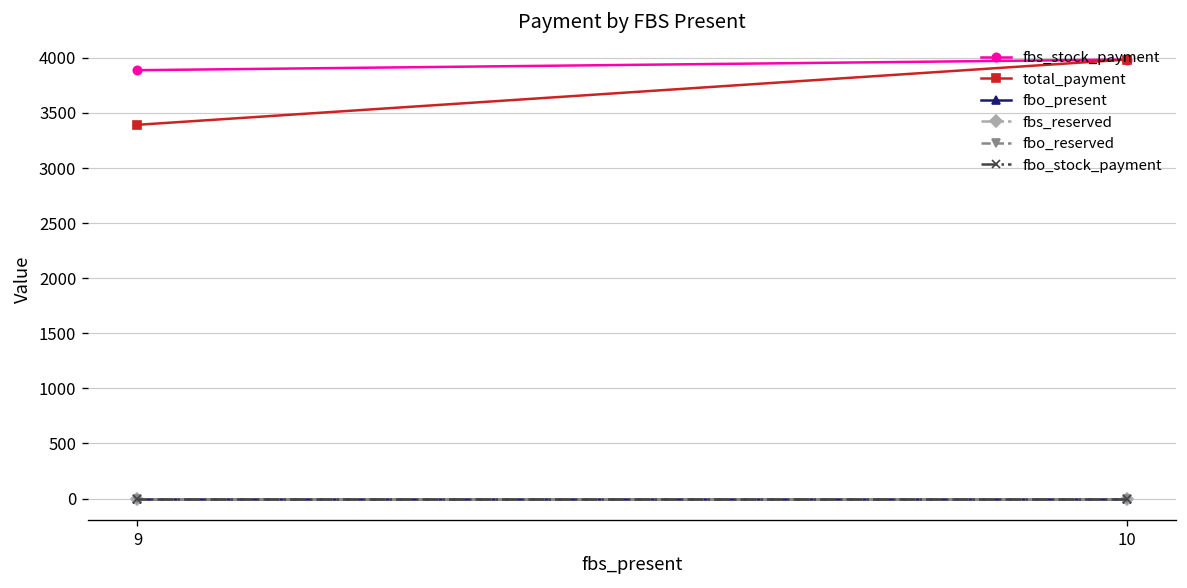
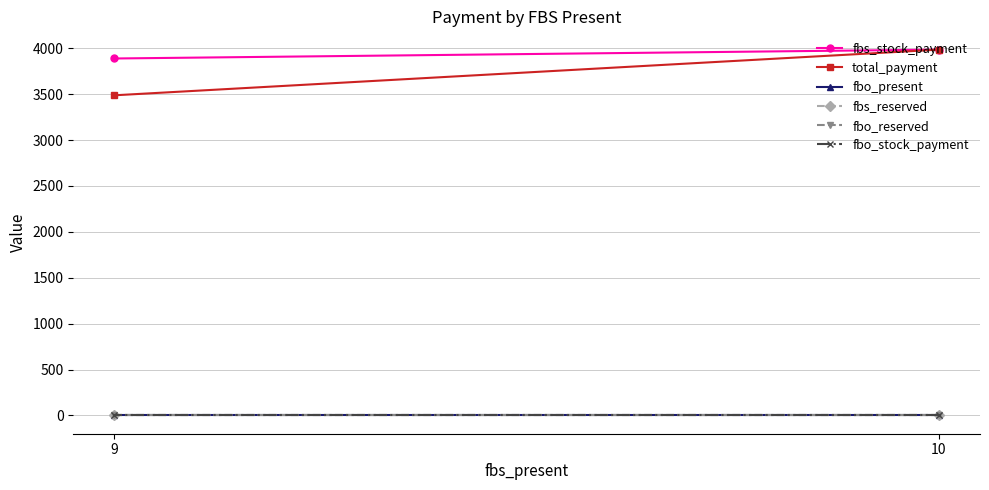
total_payment, 9: 3400 -> 3500
